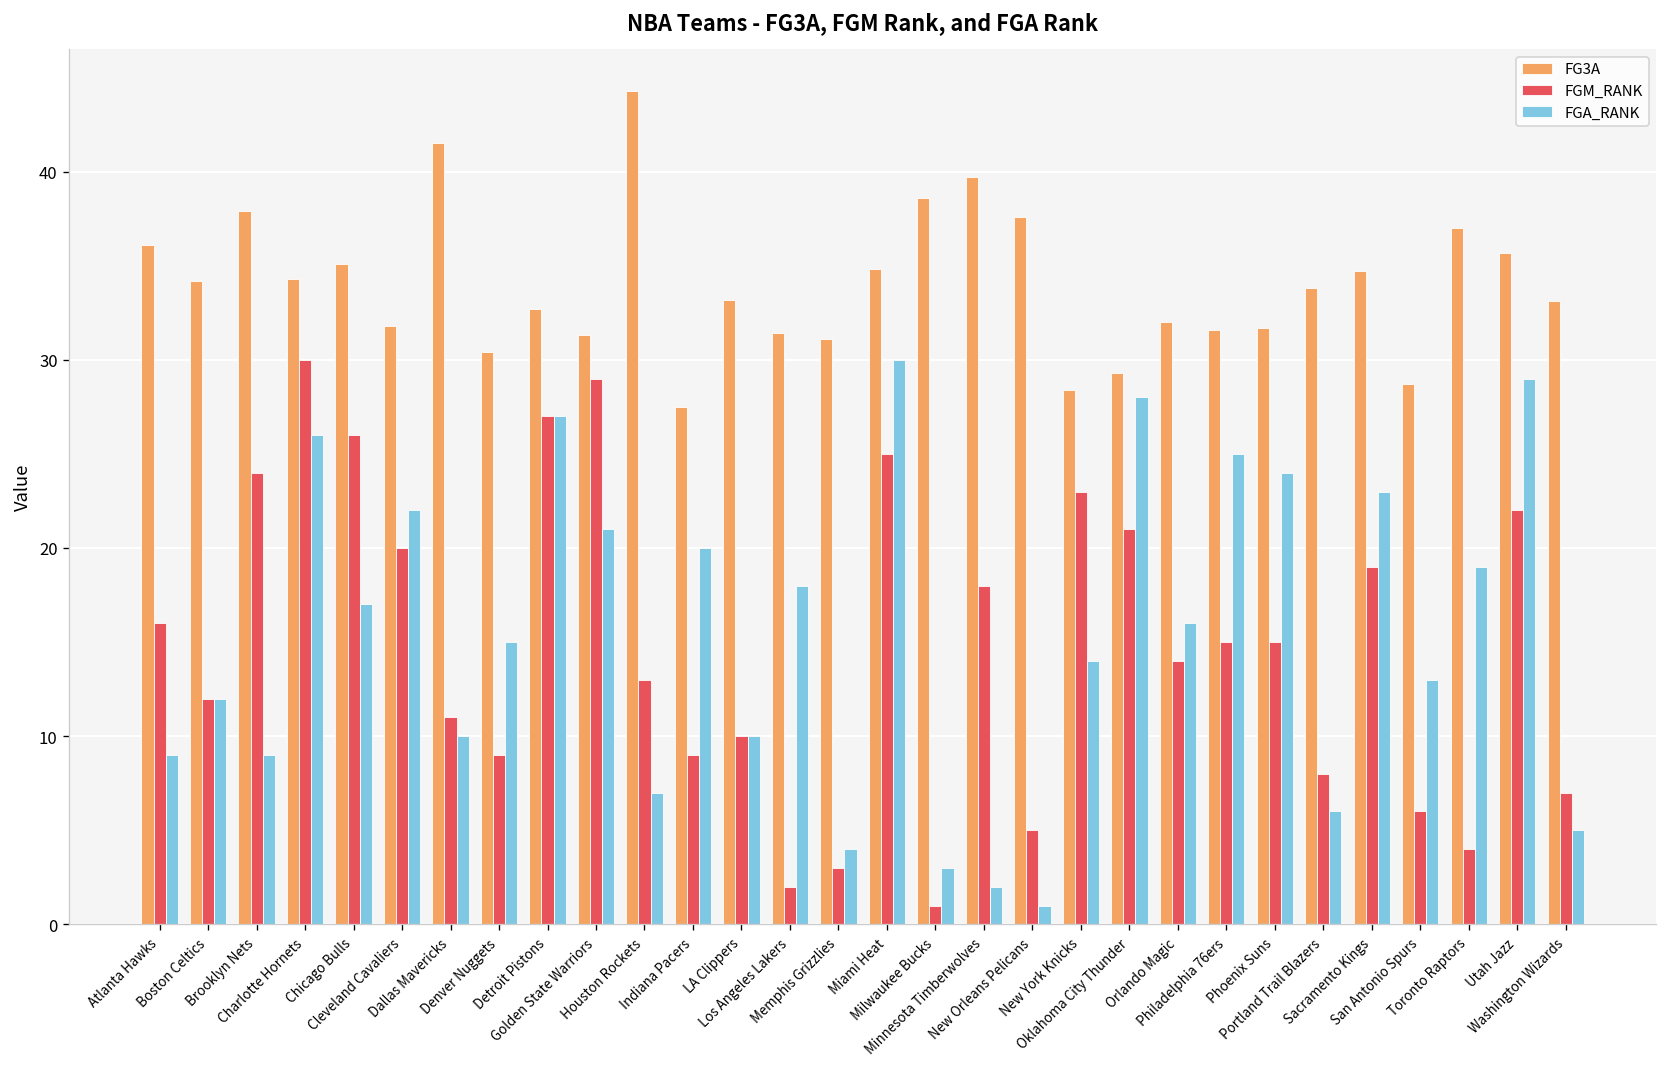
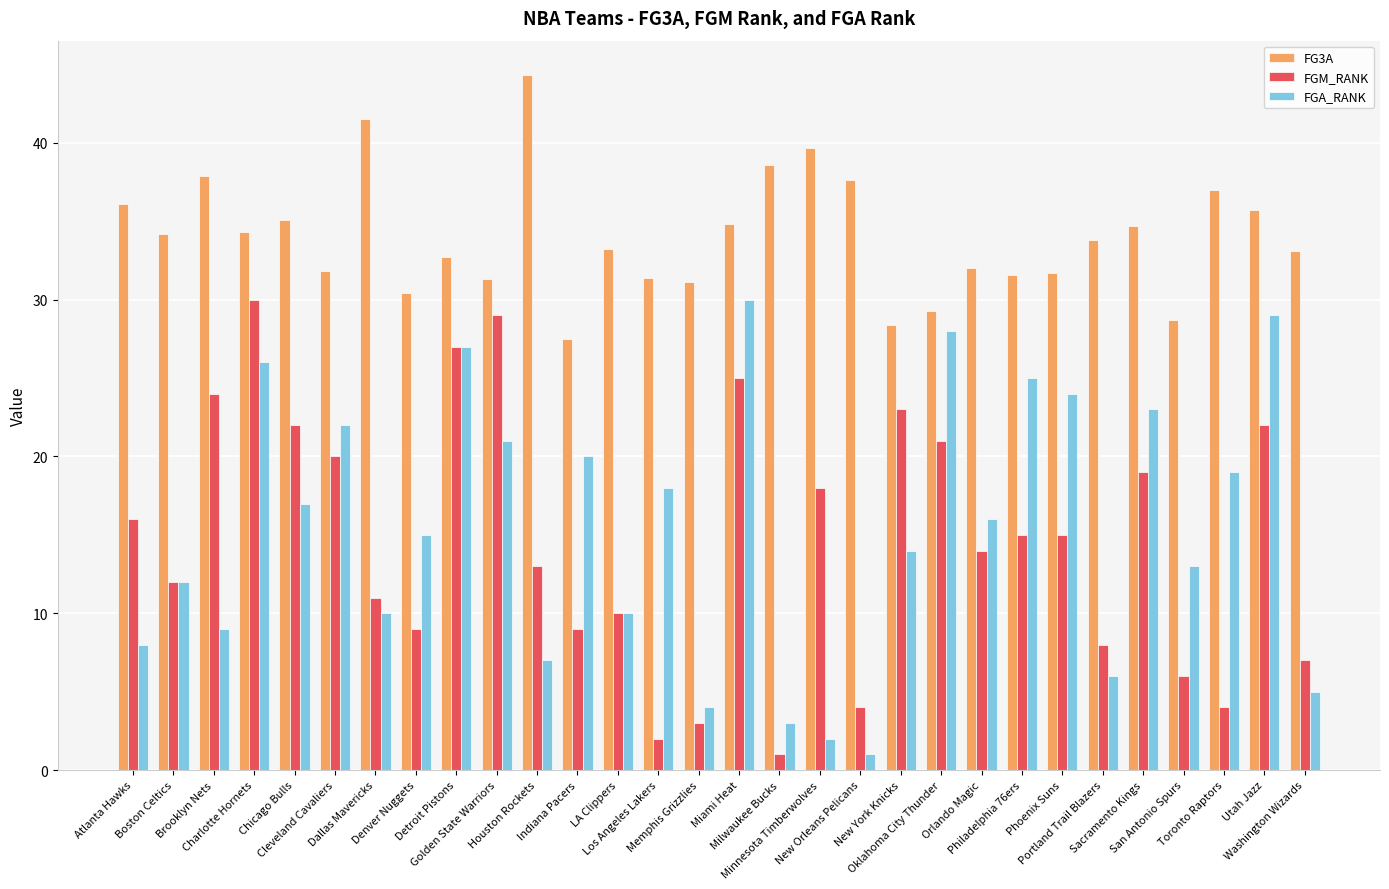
FGA_RANK, Atlanta Hawks: 9 -> 8
FGM_RANK, Chicago Bulls: 26 -> 22
FGM_RANK, New Orleans Pelicans: 5 -> 4
